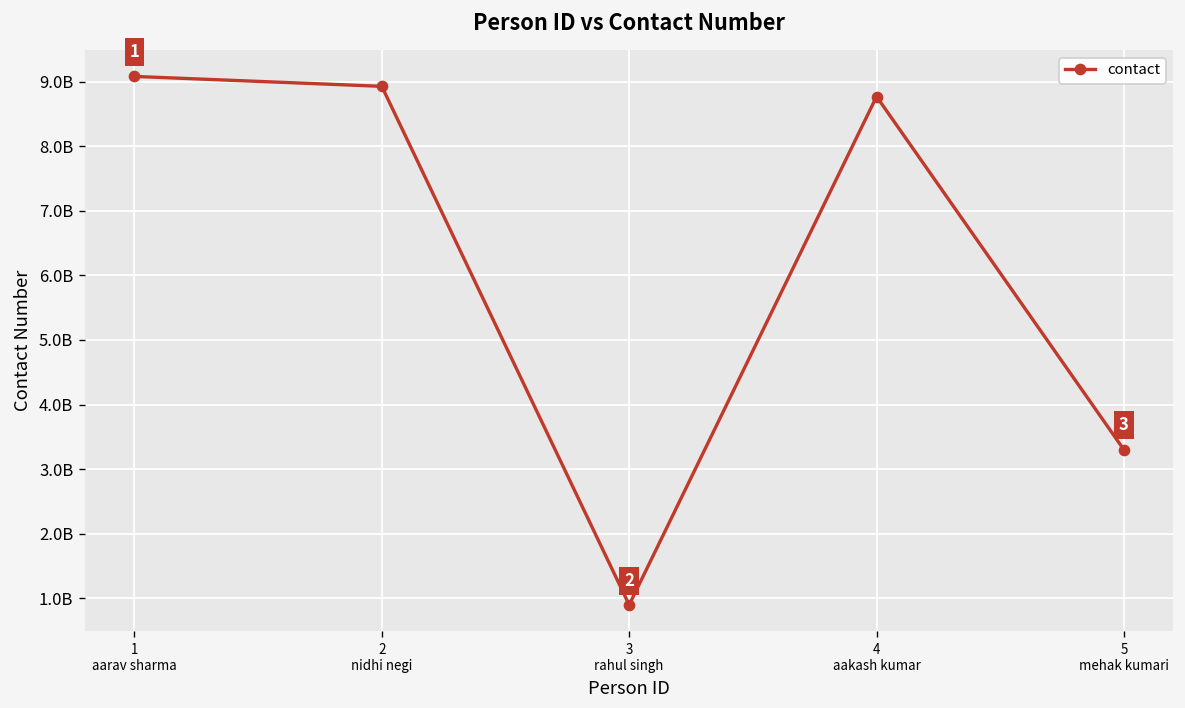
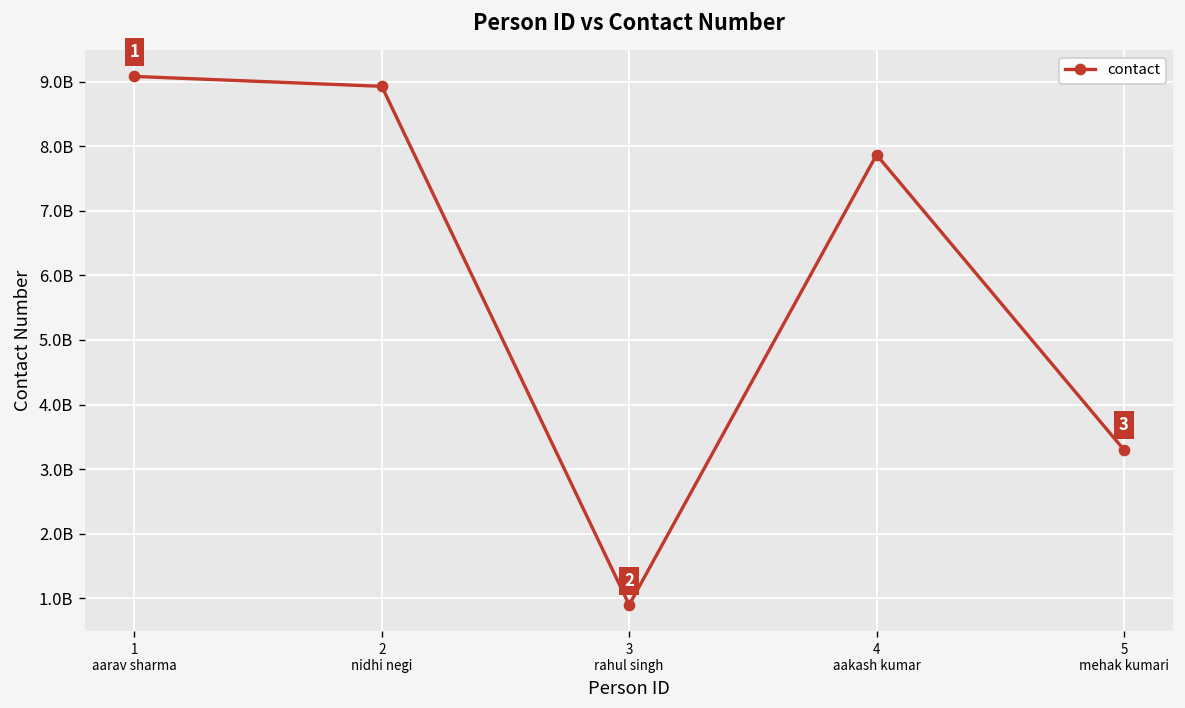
4 aakash kumar: 8800000000 -> 7900000000
